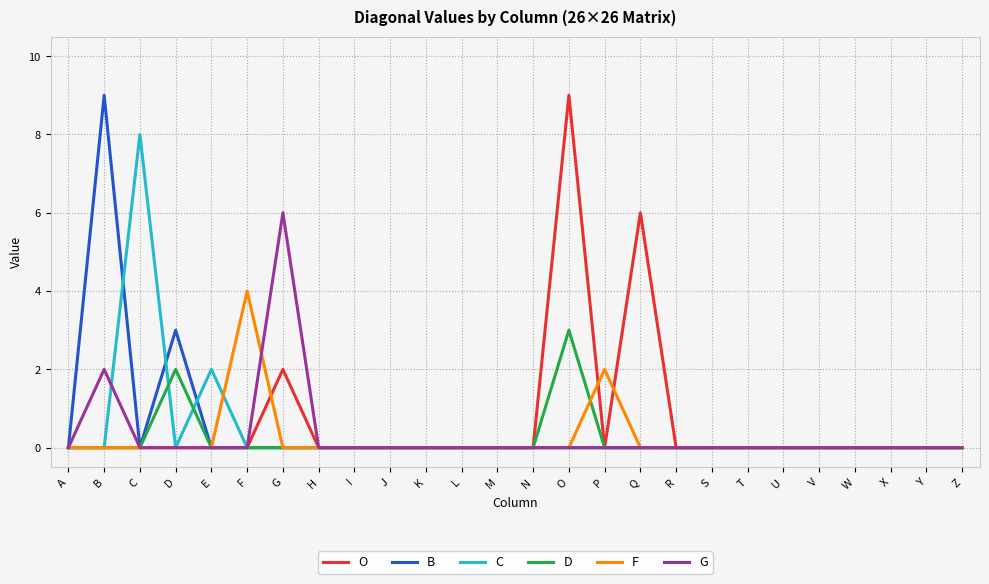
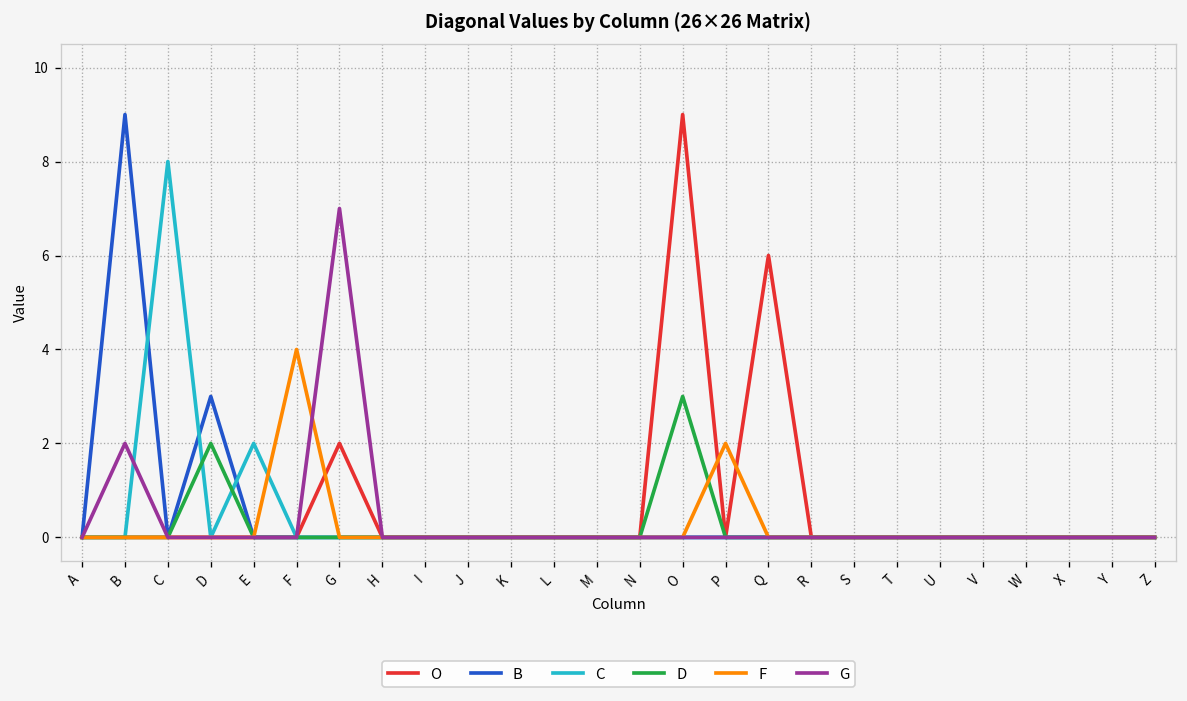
G, G: 6 -> 7
